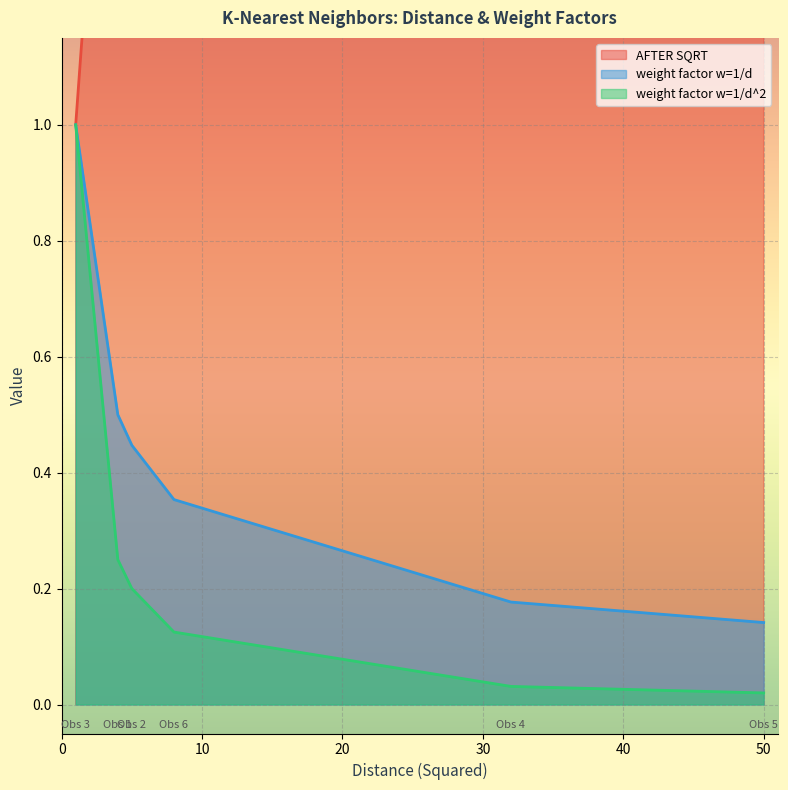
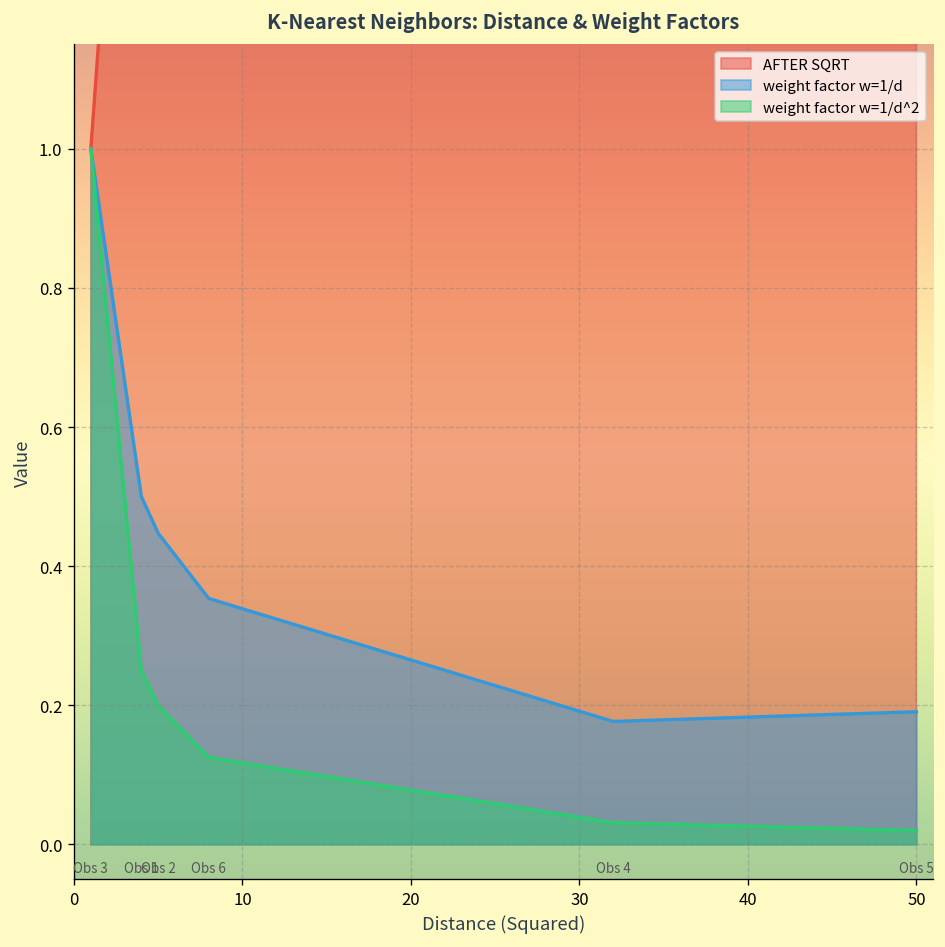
weight factor w=1/d, 50: 0.14 -> 0.19
